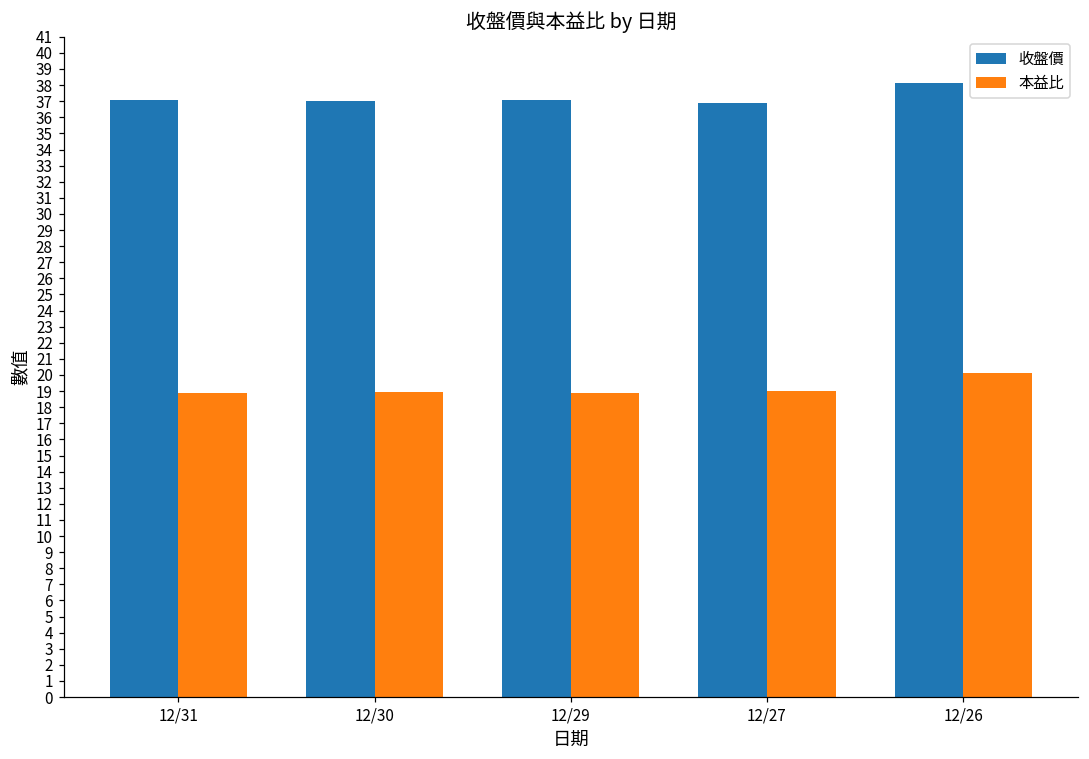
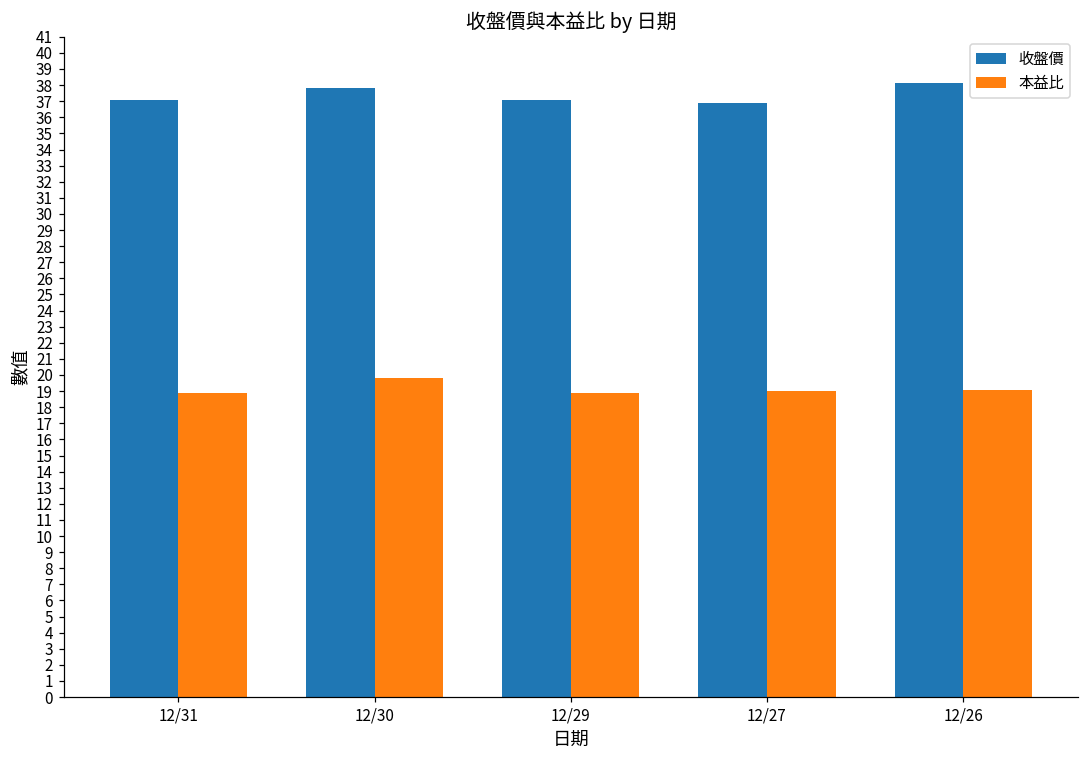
收盤價, 12/30: 37.0 -> 37.9
本益比, 12/30: 18.9 -> 19.8
本益比, 12/26: 20.1 -> 19.1
